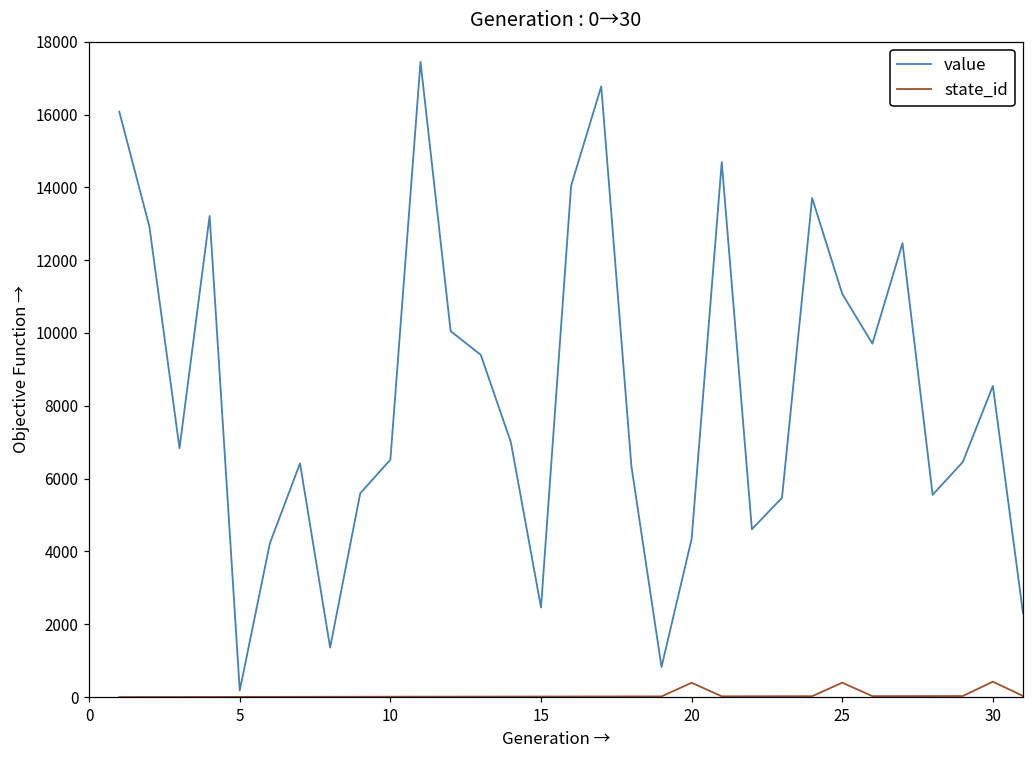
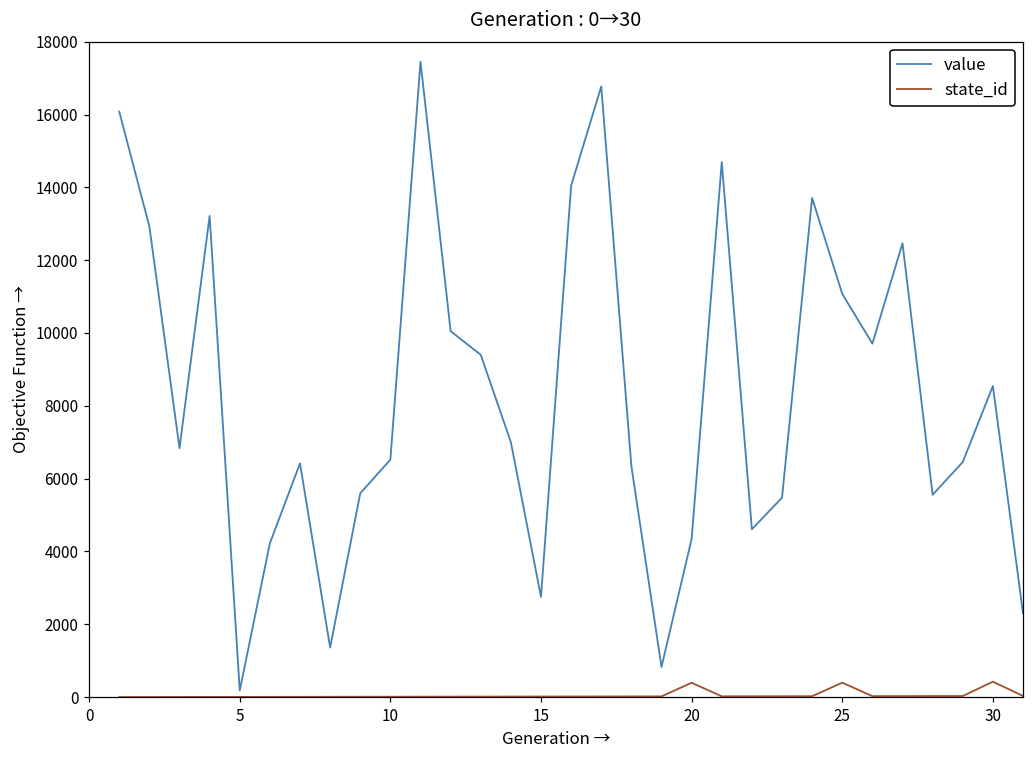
value, 15: 2500 -> 2800
